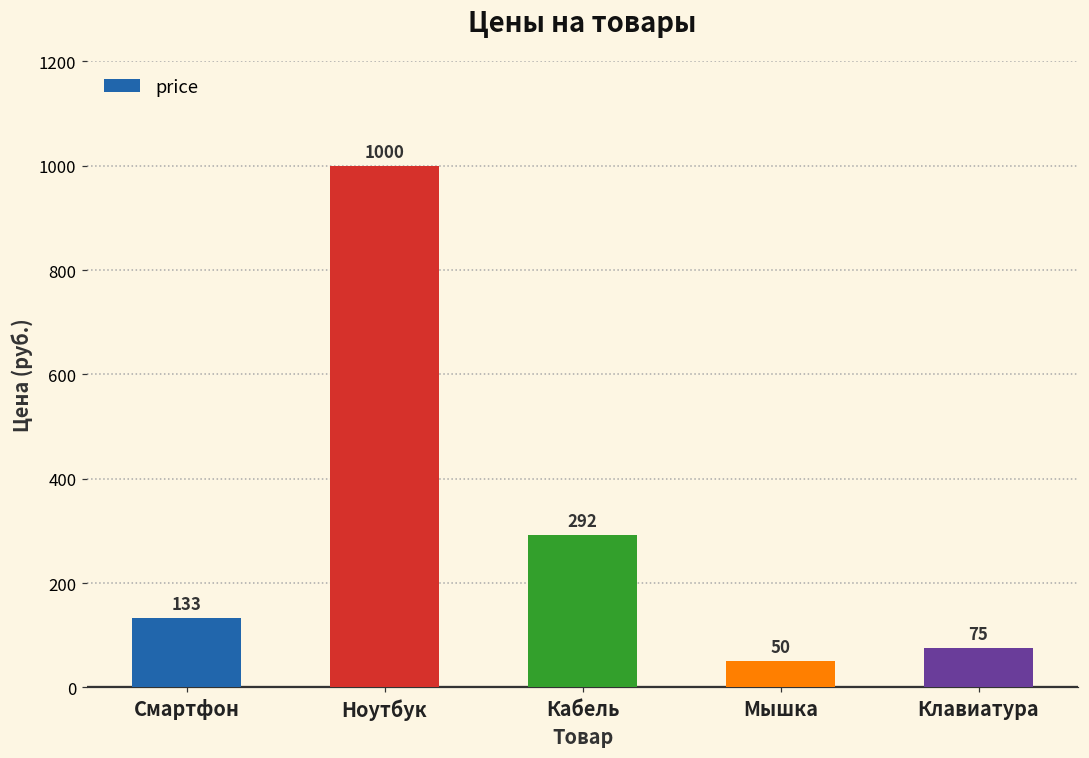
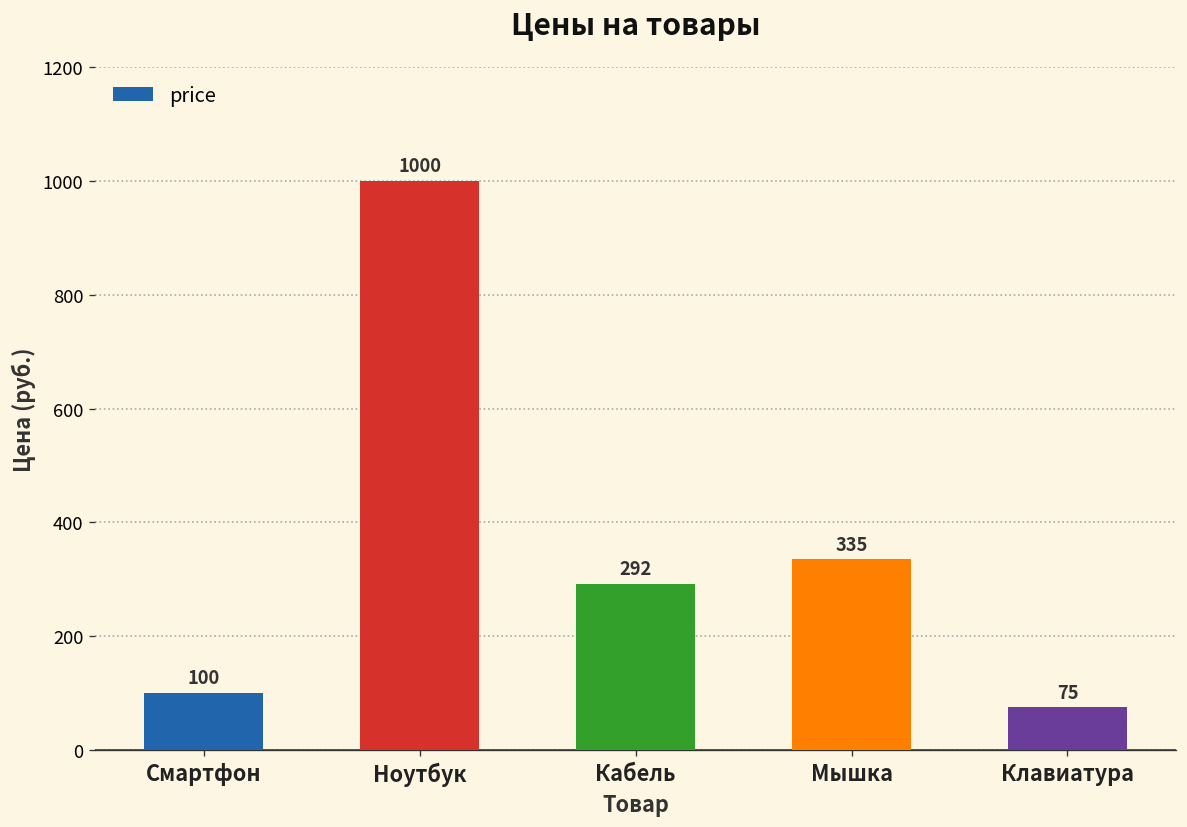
Смартфон: 133 -> 100
Мышка: 50 -> 335
